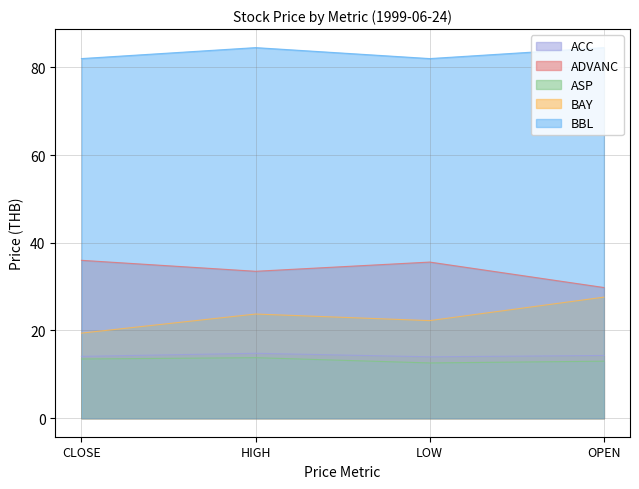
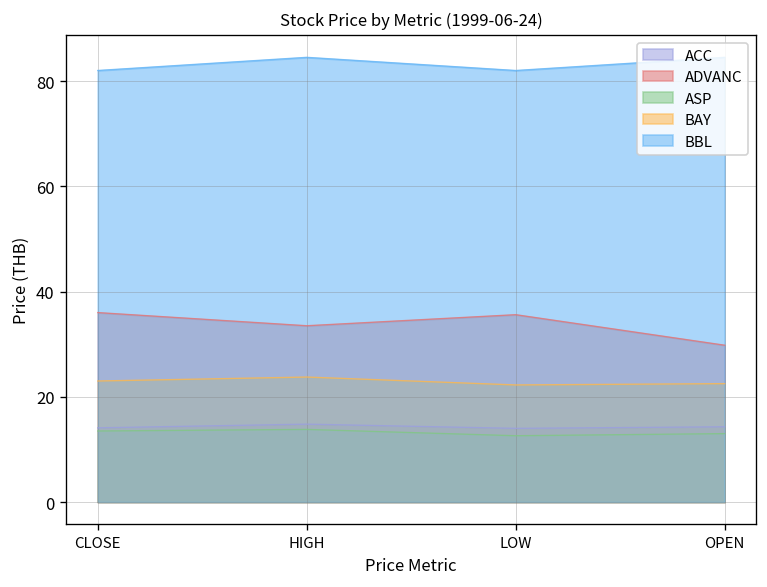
BAY, CLOSE: 19 -> 23
BAY, OPEN: 28 -> 23
